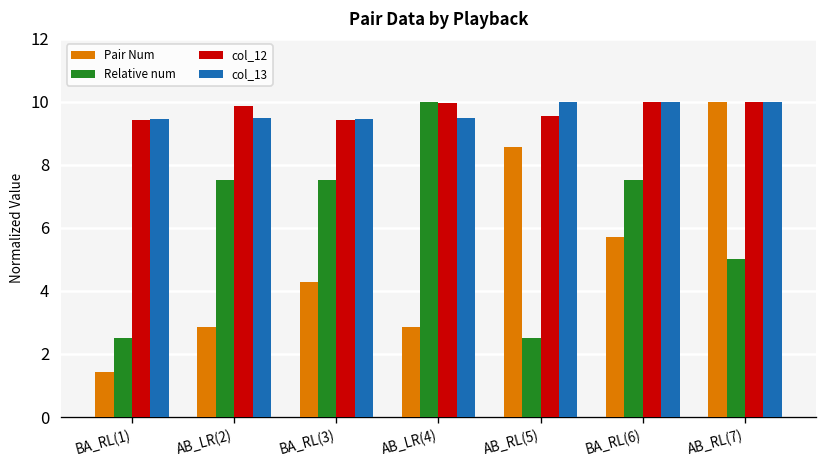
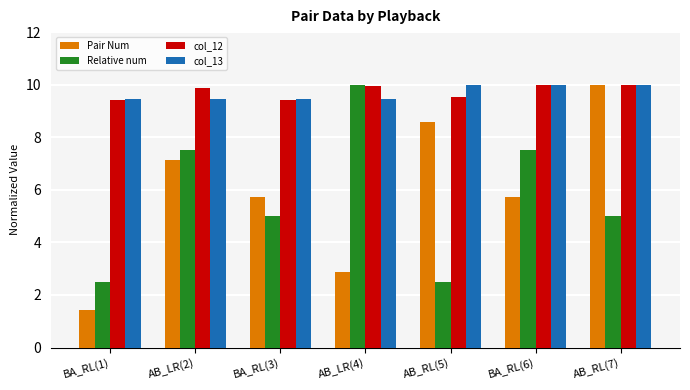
Pair Num, AB_LR(2): 2.9 -> 7.1
Pair Num, BA_RL(3): 4.3 -> 5.7
Relative num, BA_RL(3): 7.5 -> 5.0
